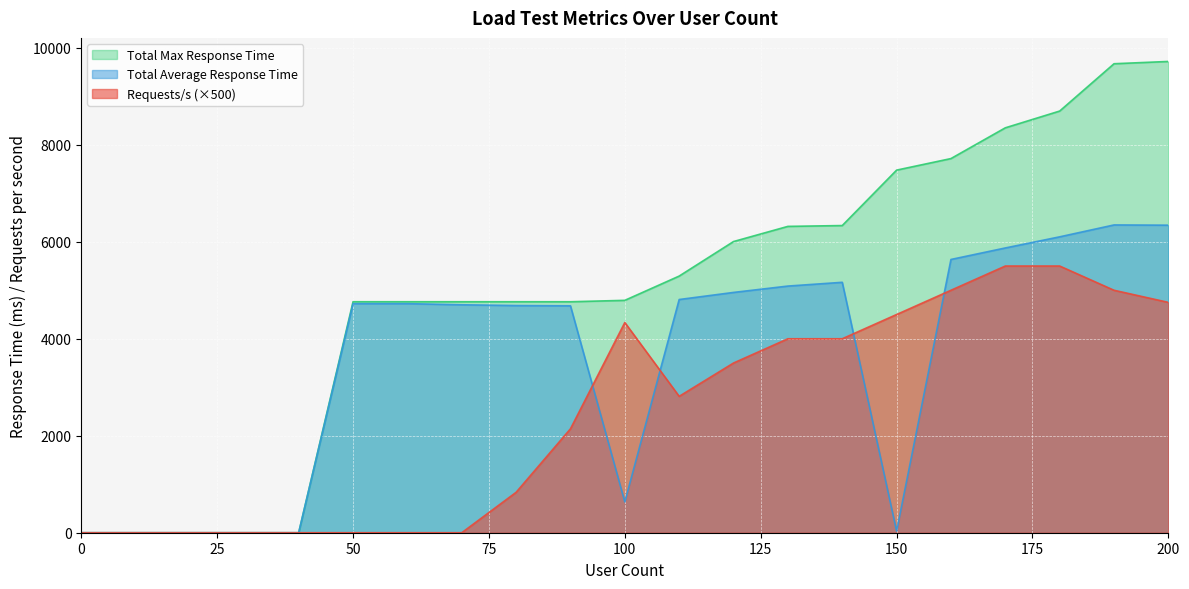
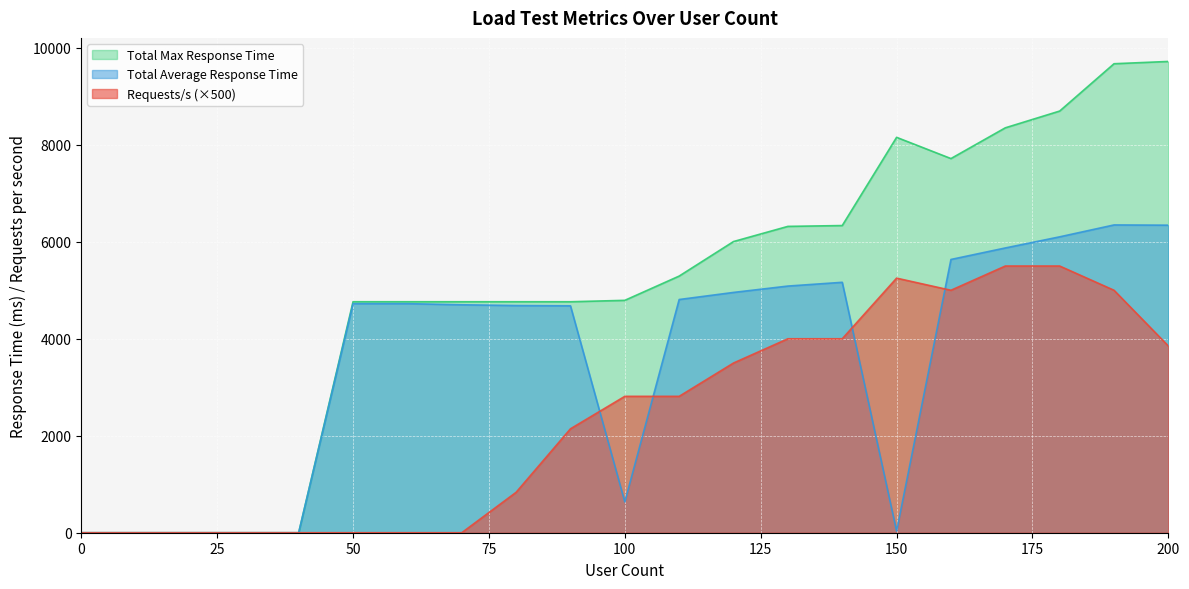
Requests/s (×500), 100: 4300 -> 2800
Total Max Response Time, 150: 7500 -> 8200
Requests/s (×500), 150: 4500 -> 5300
Requests/s (×500), 200: 4800 -> 3900
